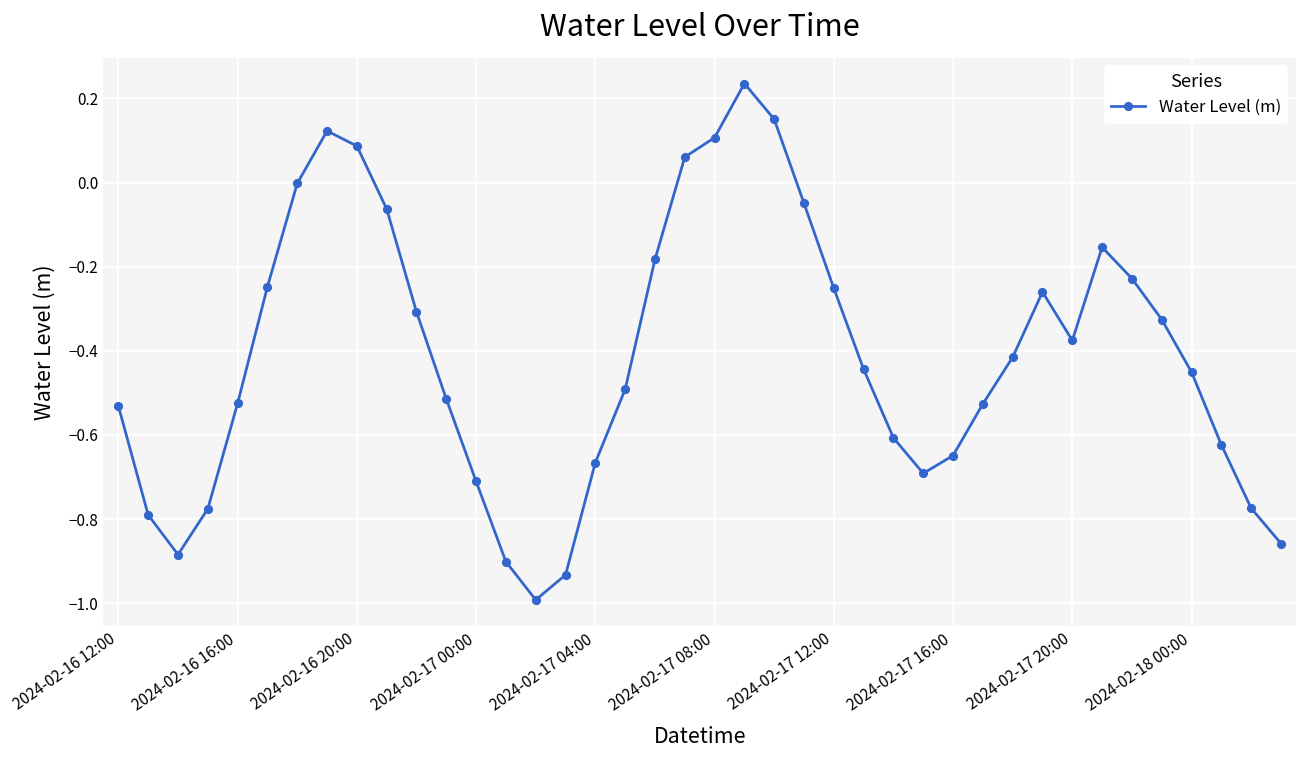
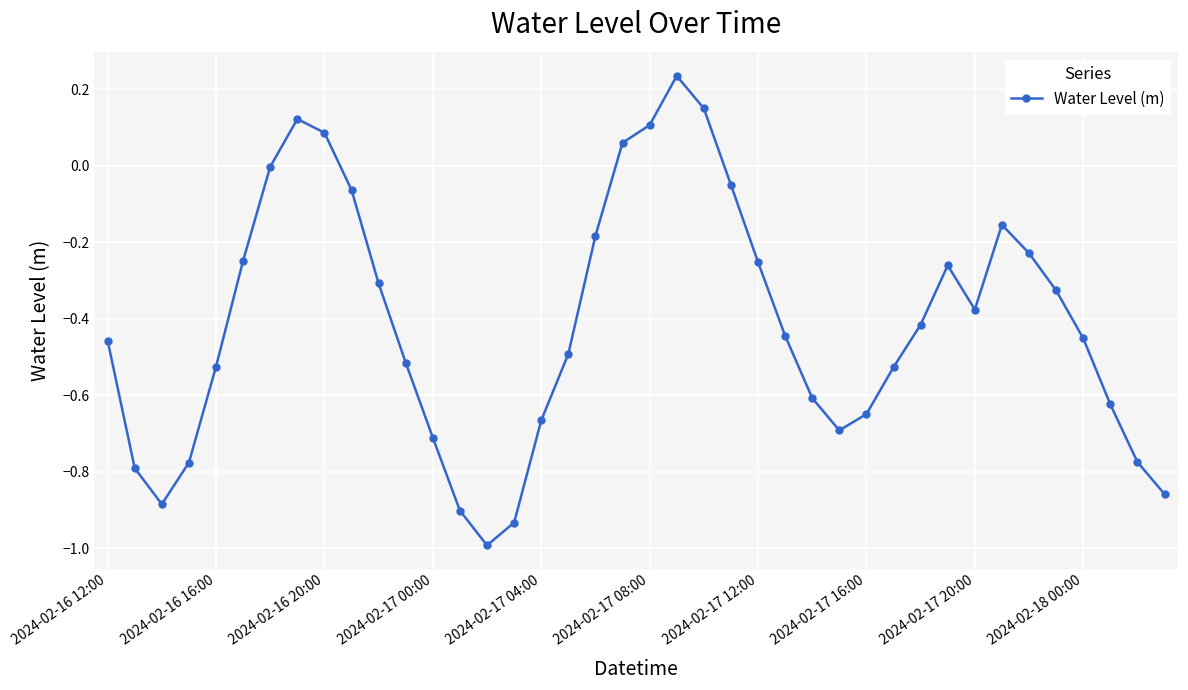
2024-02-16 12:00: -0.53 -> -0.46
